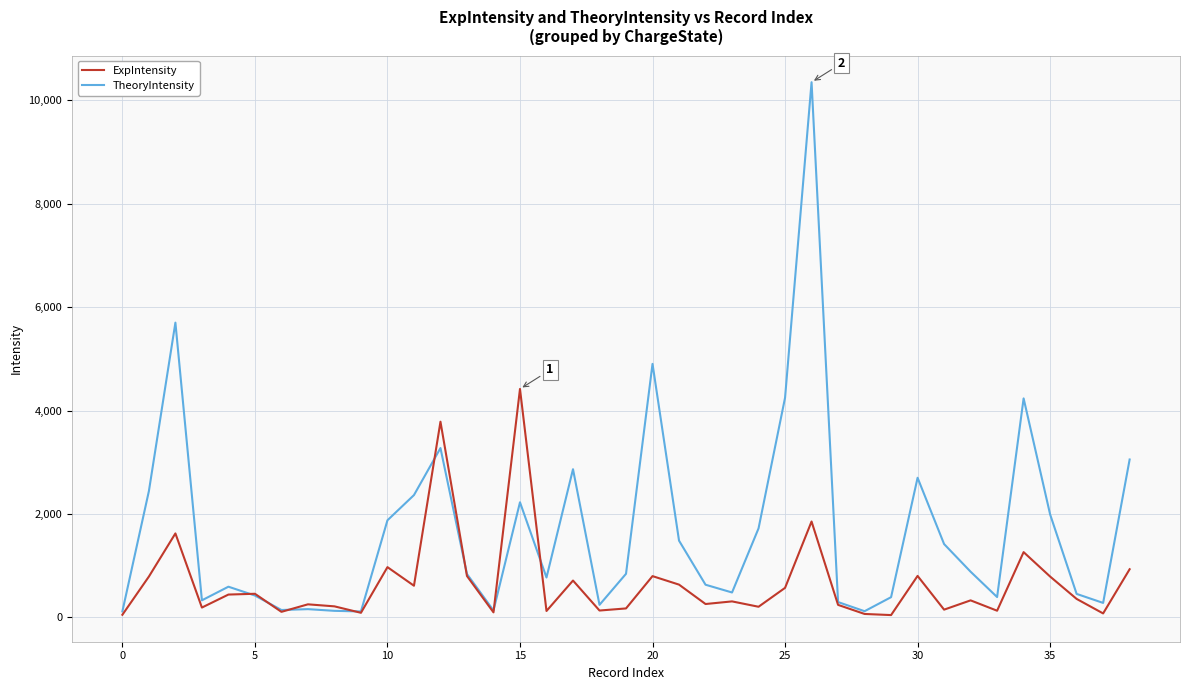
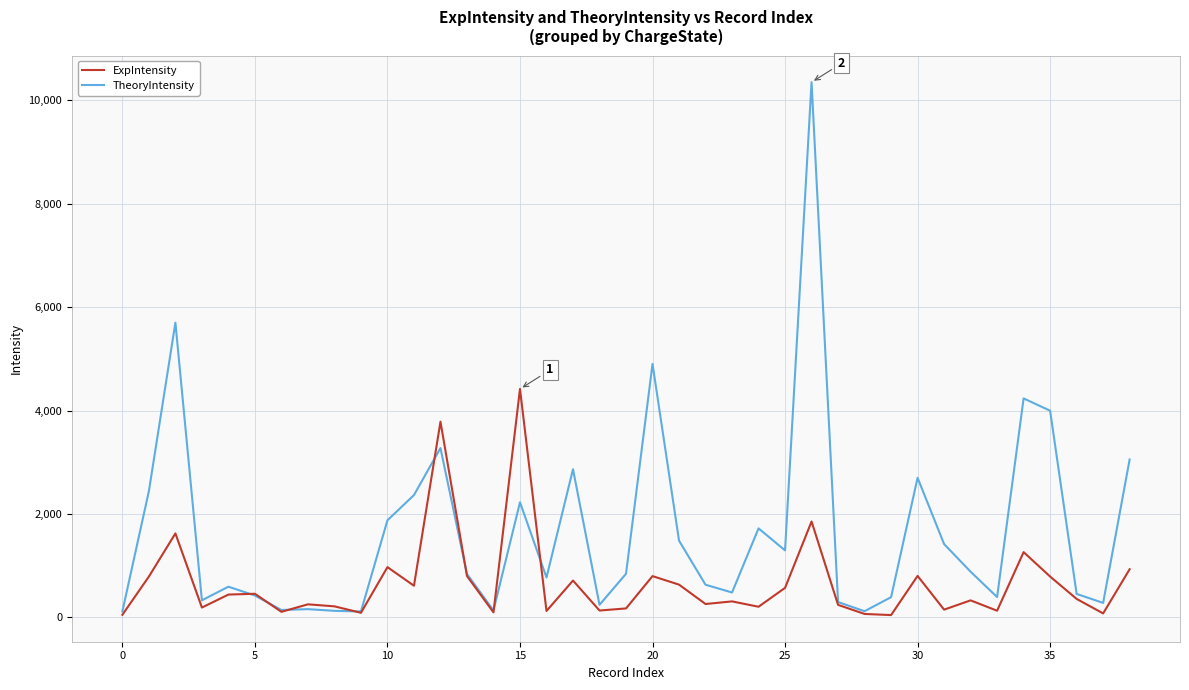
TheoryIntensity, 25: 4,200 -> 1,300
TheoryIntensity, 35: 2,000 -> 4,000
